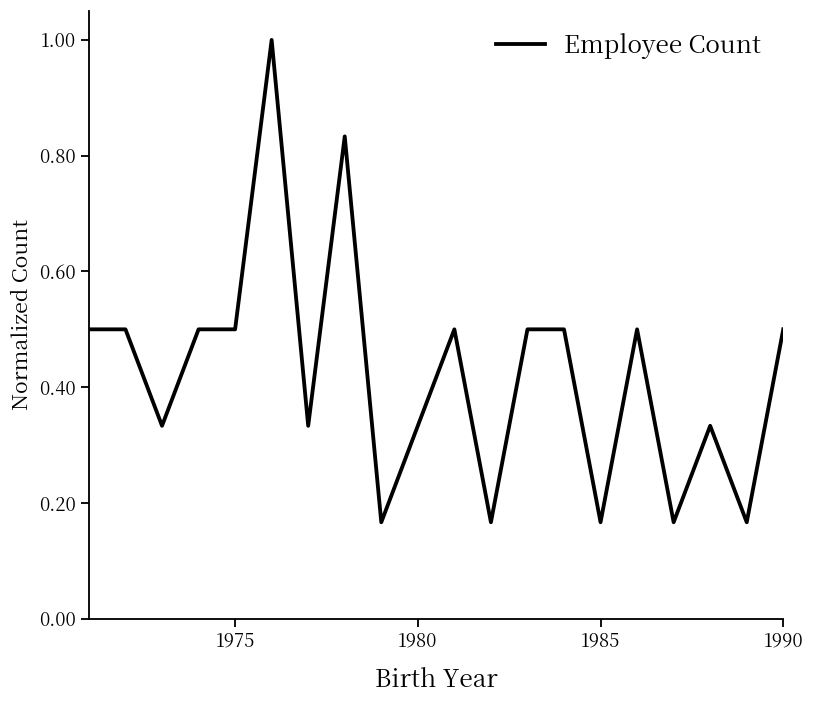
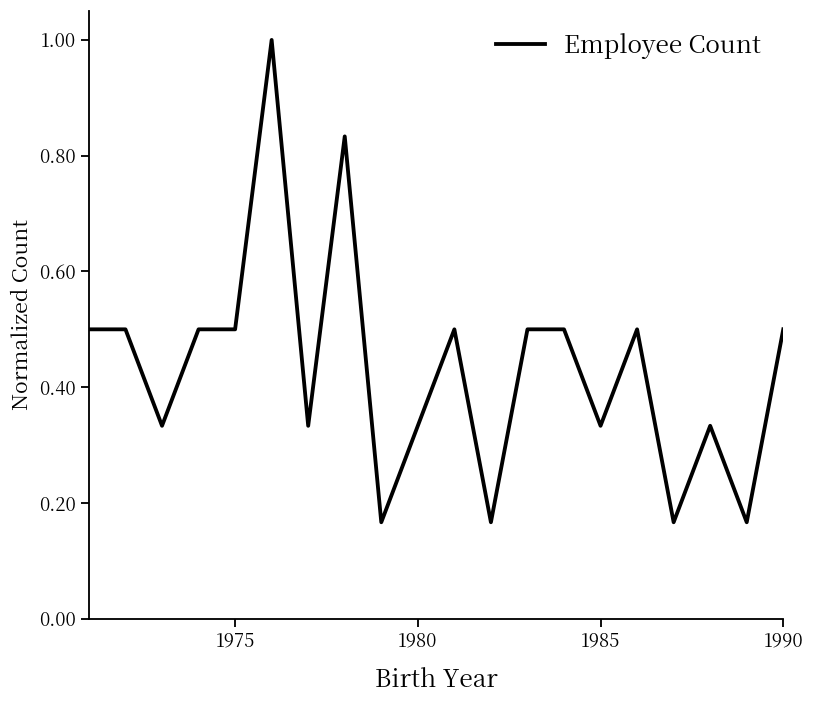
1985: 0.17 -> 0.33
